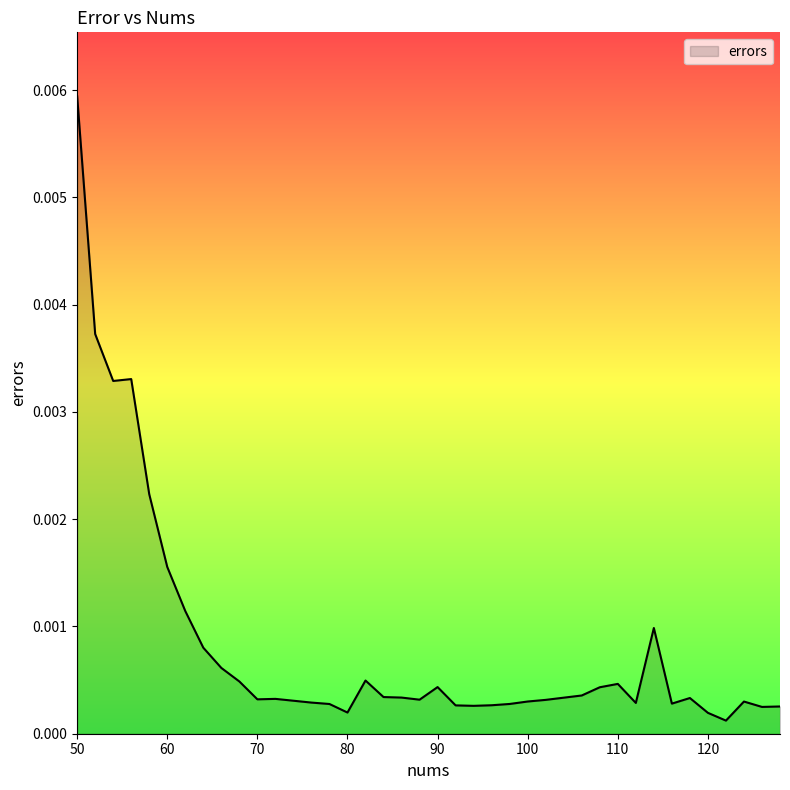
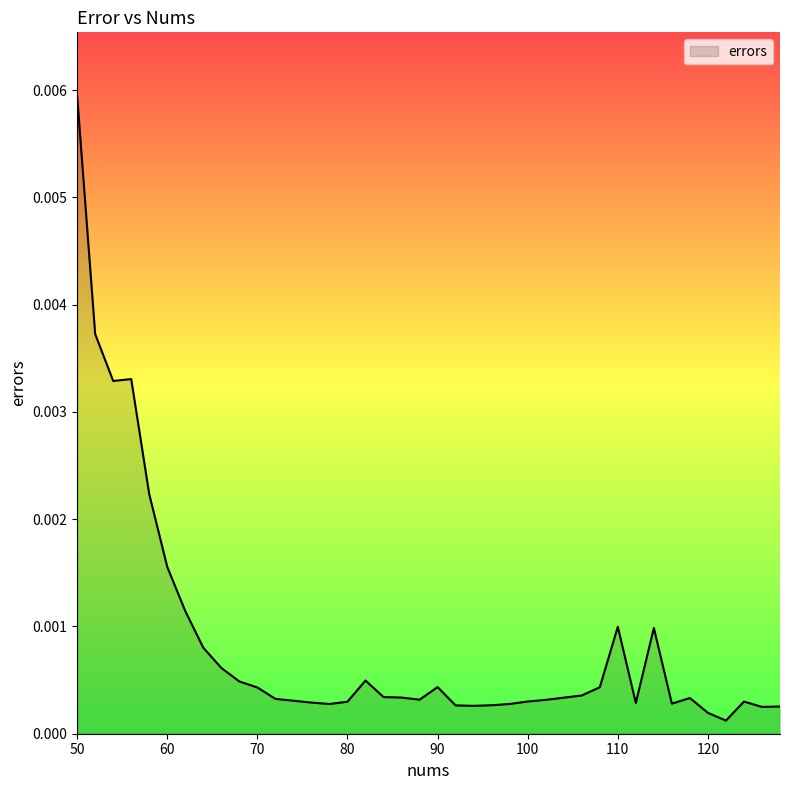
70: 0.00032 -> 0.00043
80: 0.00020 -> 0.00030
110: 0.00046 -> 0.00100
